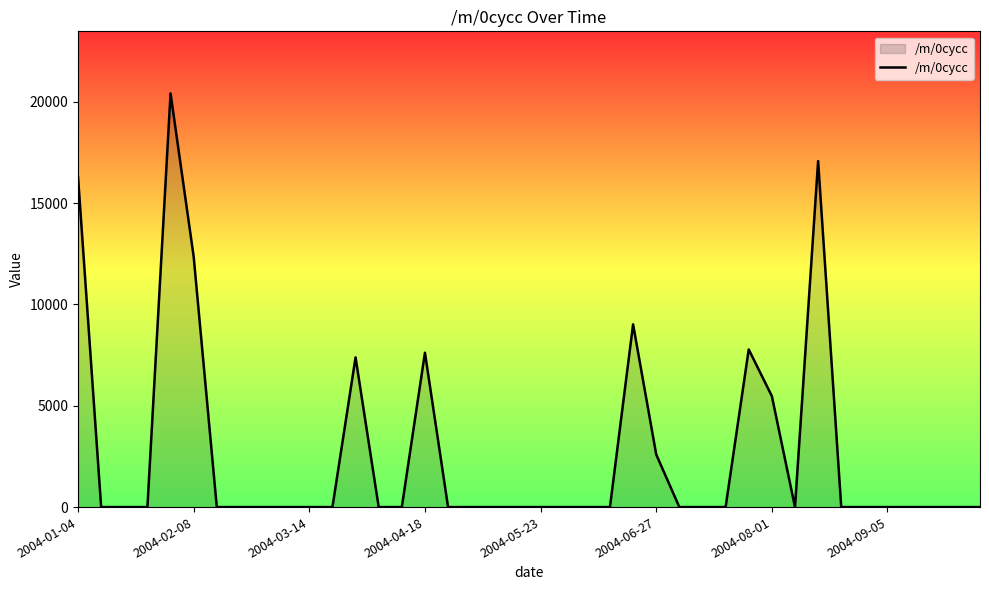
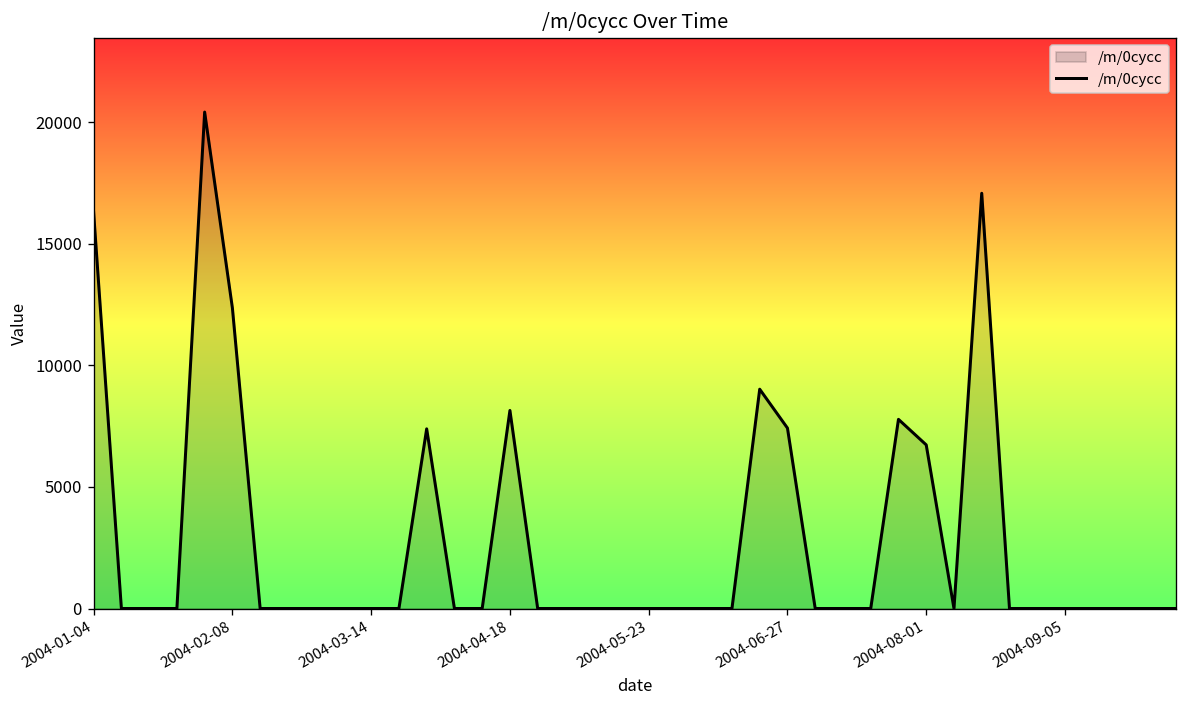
2004-04-18: 7600 -> 8100
2004-06-27: 2600 -> 7400
2004-08-01: 5500 -> 6700
